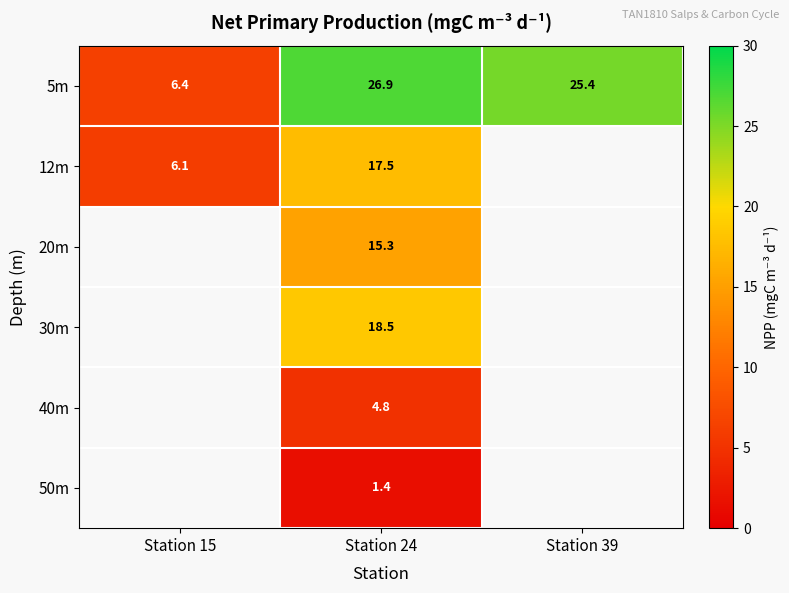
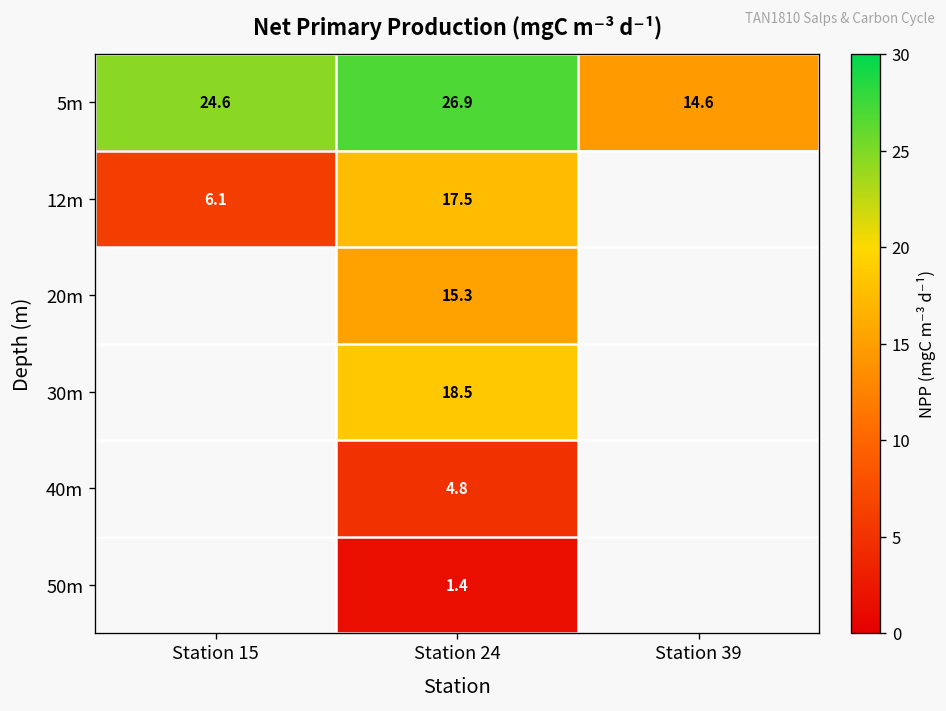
5m, Station 15: 6.4 -> 24.6
5m, Station 39: 25.4 -> 14.6
